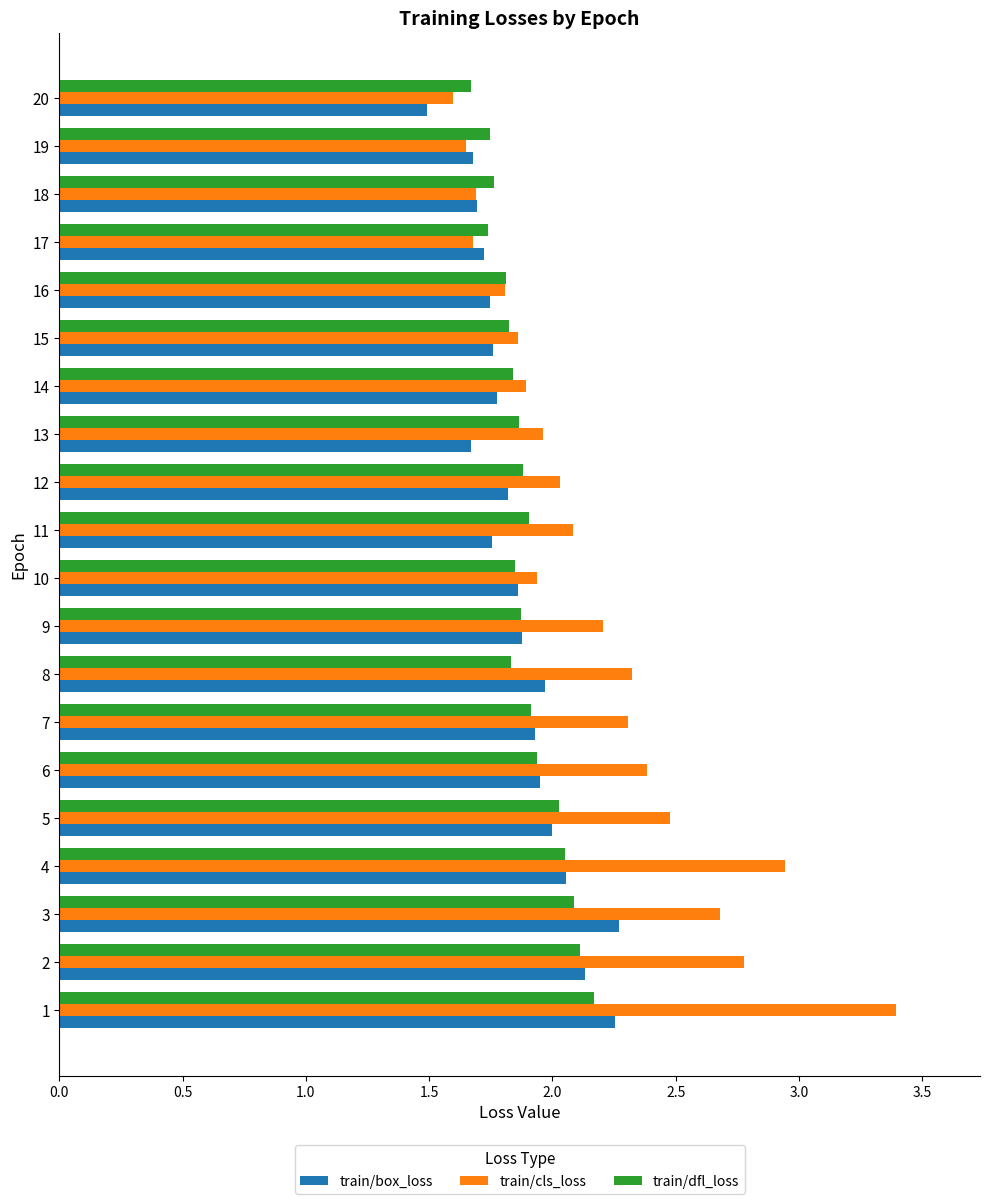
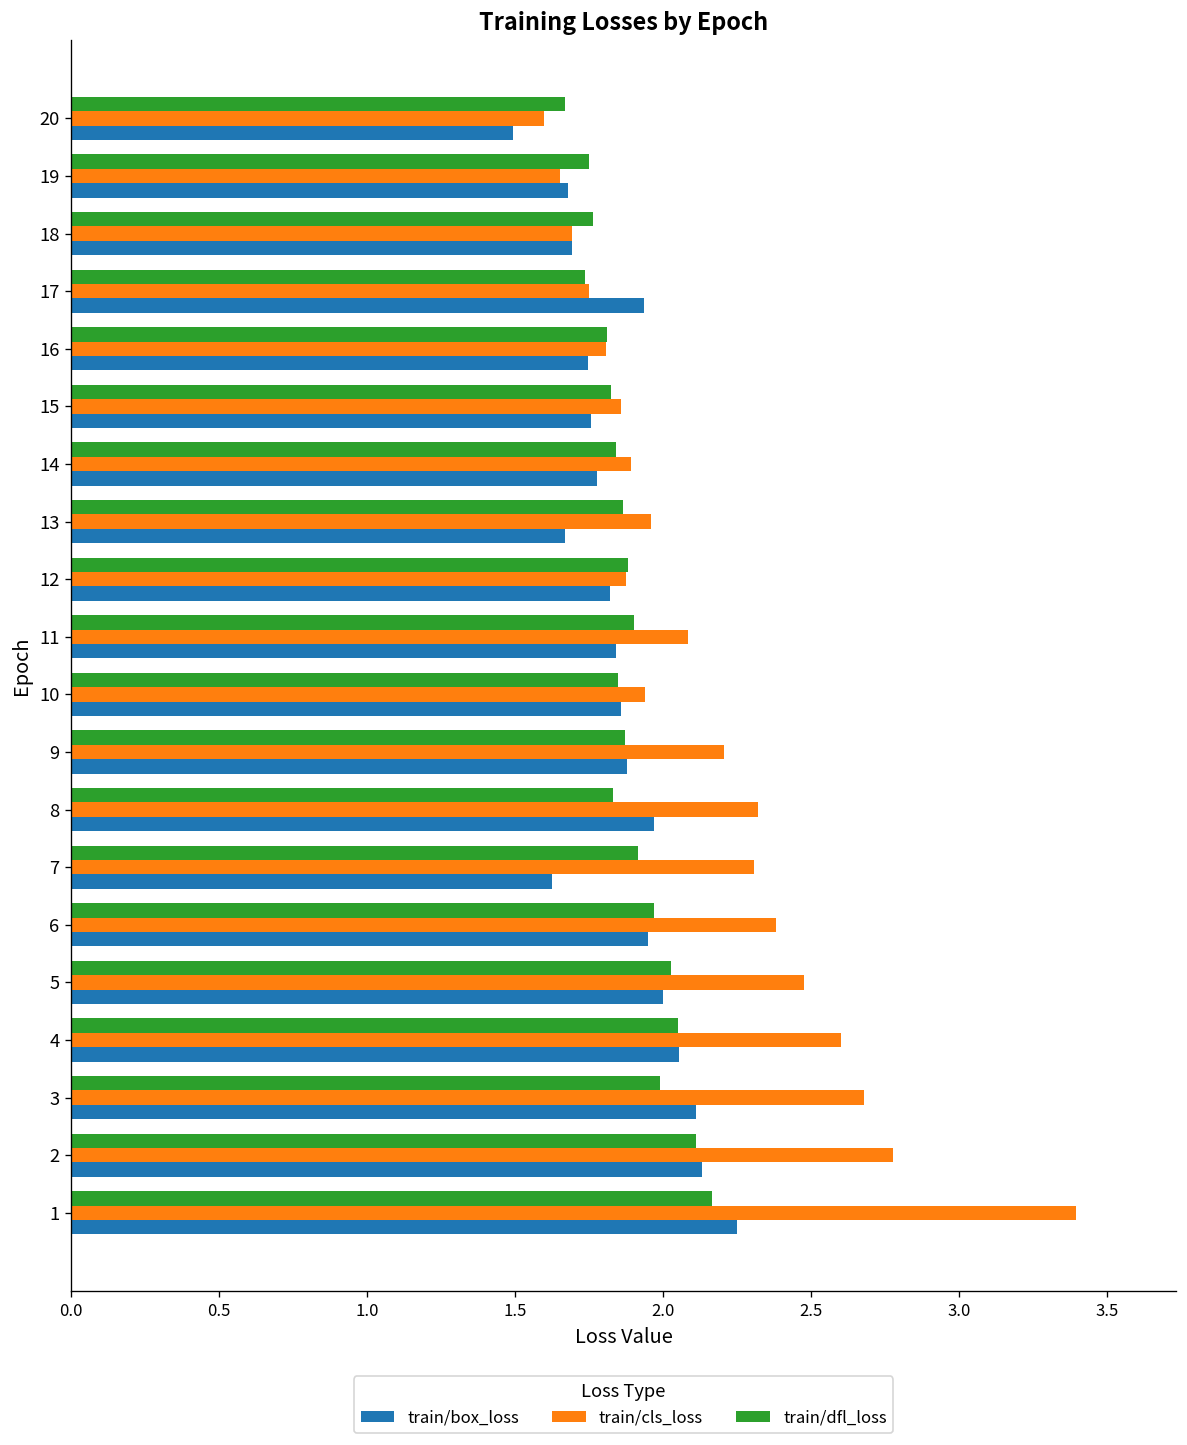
train/cls_loss, 17: 1.68 -> 1.75
train/box_loss, 17: 1.72 -> 1.94
train/cls_loss, 12: 2.03 -> 1.88
train/box_loss, 11: 1.75 -> 1.84
train/box_loss, 7: 1.93 -> 1.63
train/dfl_loss, 6: 1.94 -> 1.97
train/cls_loss, 4: 2.94 -> 2.60
train/dfl_loss, 3: 2.09 -> 1.99
train/box_loss, 3: 2.27 -> 2.11
